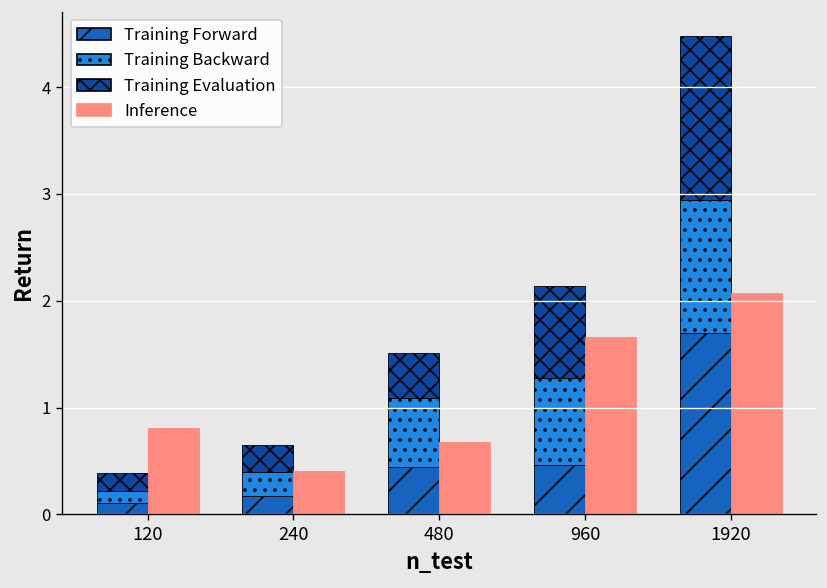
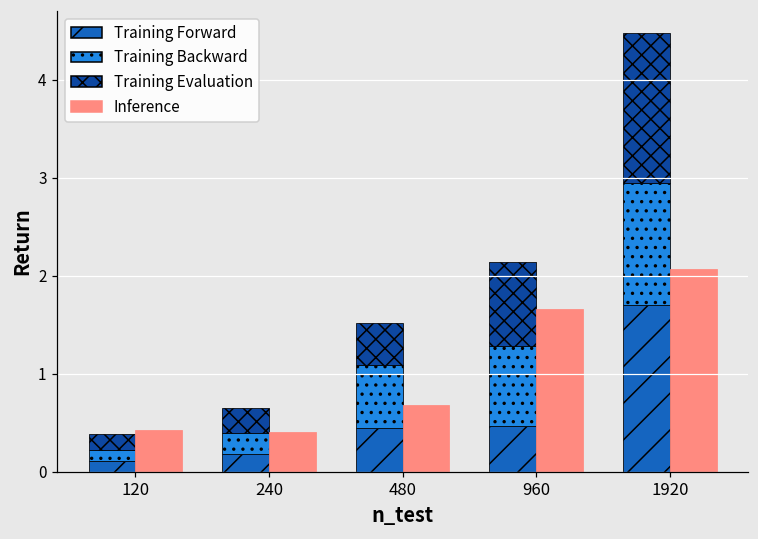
Inference, 120: 0.8 -> 0.4
